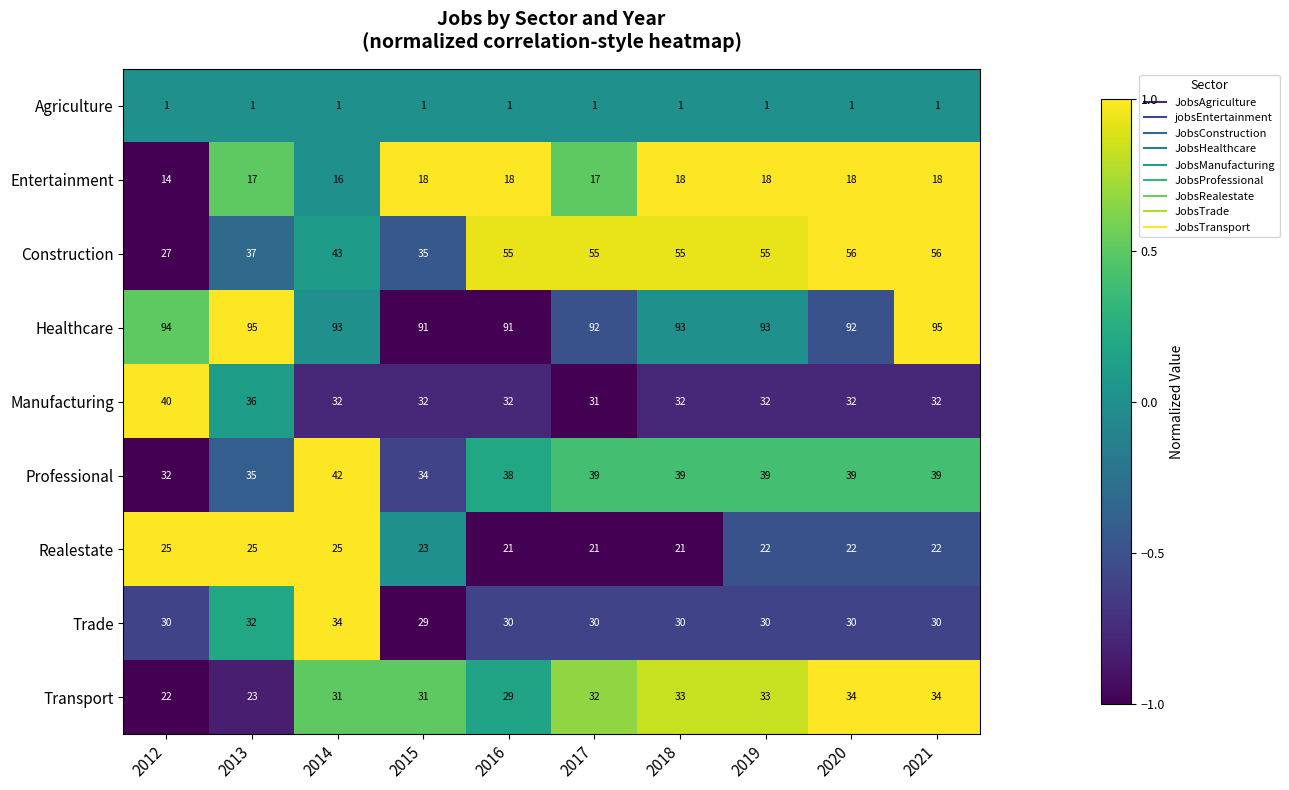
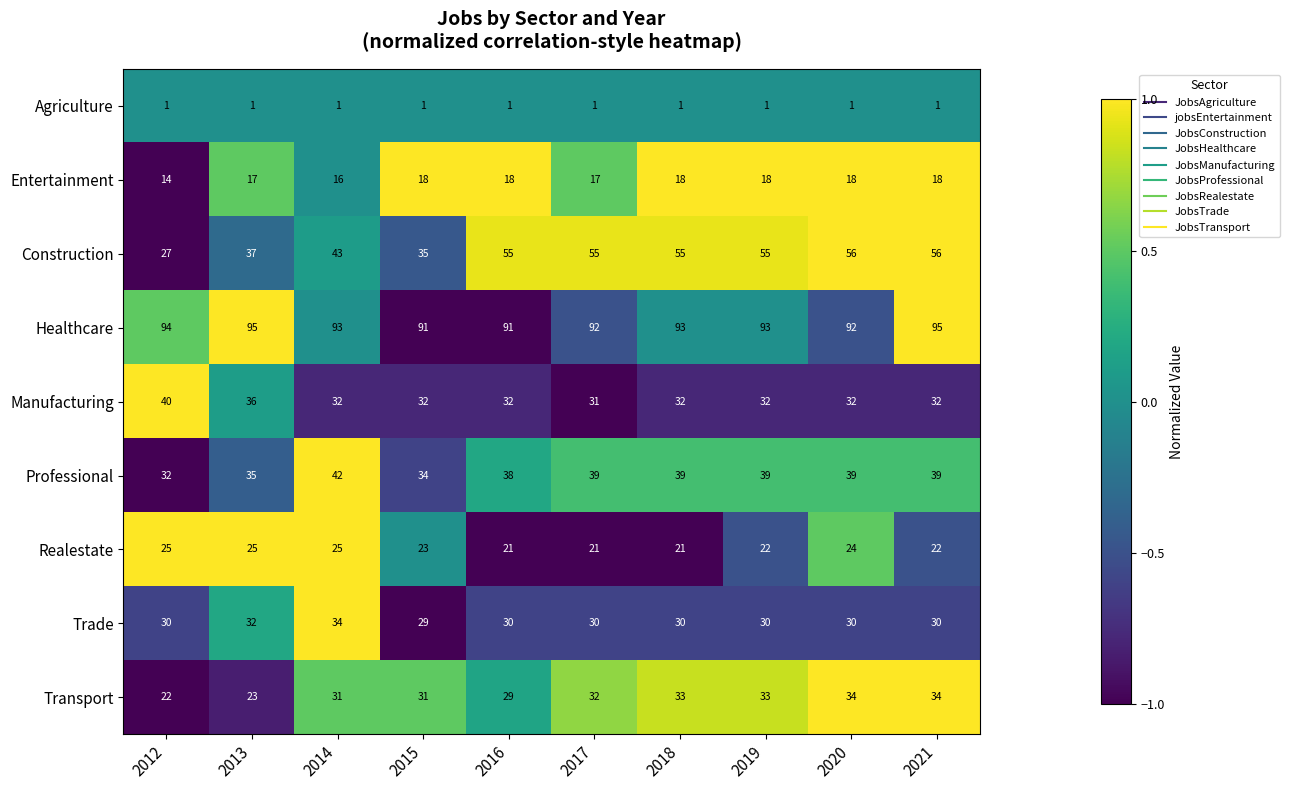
Realestate, 2020: 22 -> 24
